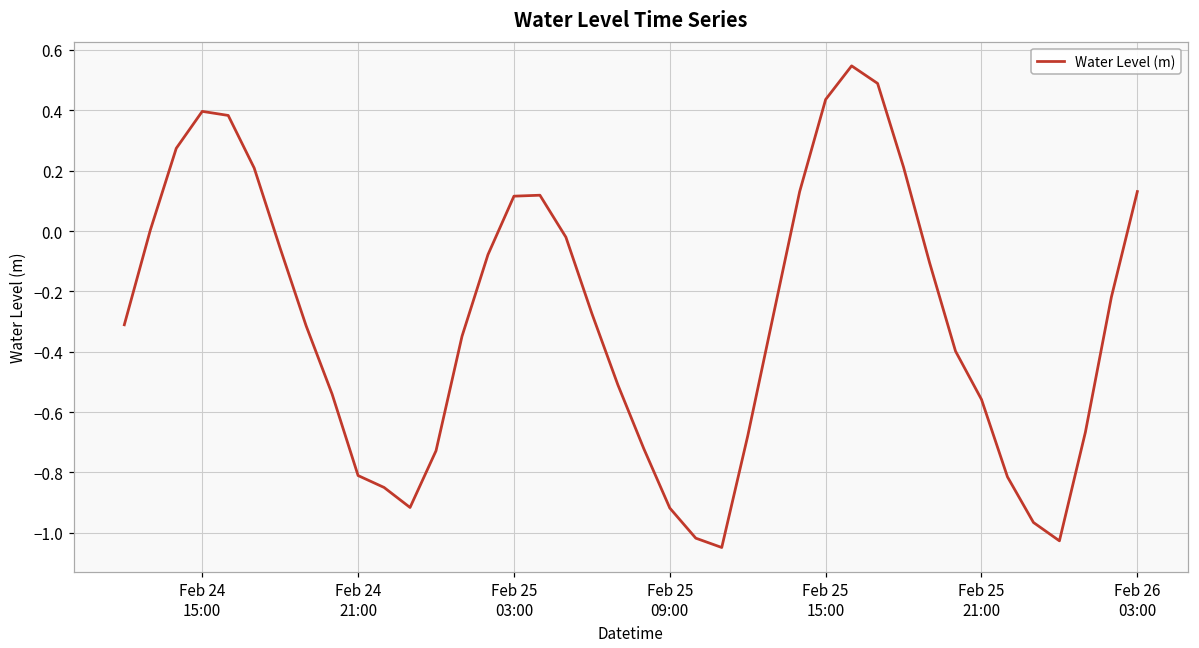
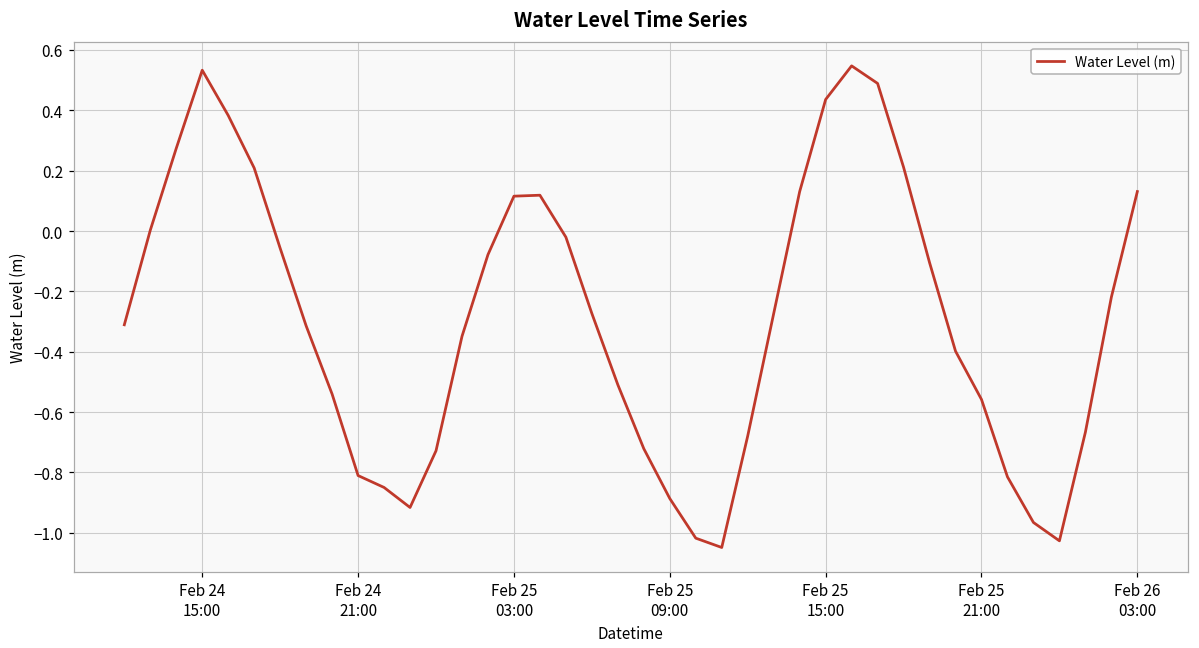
Feb 24 15:00: 0.40 -> 0.53
Feb 25 09:00: -0.92 -> -0.89
